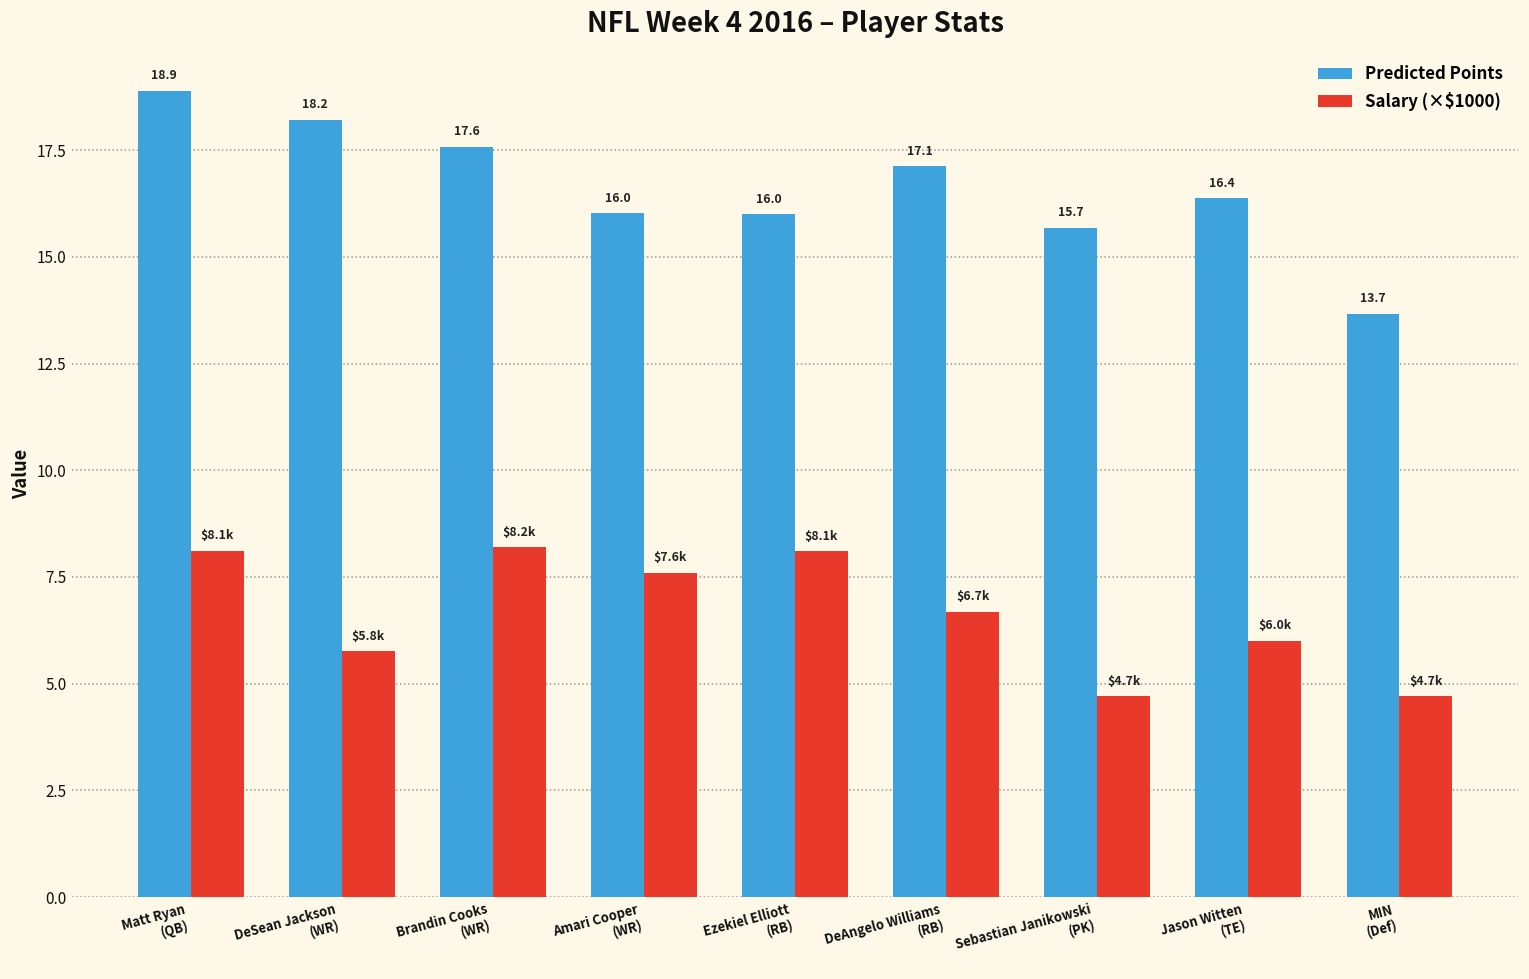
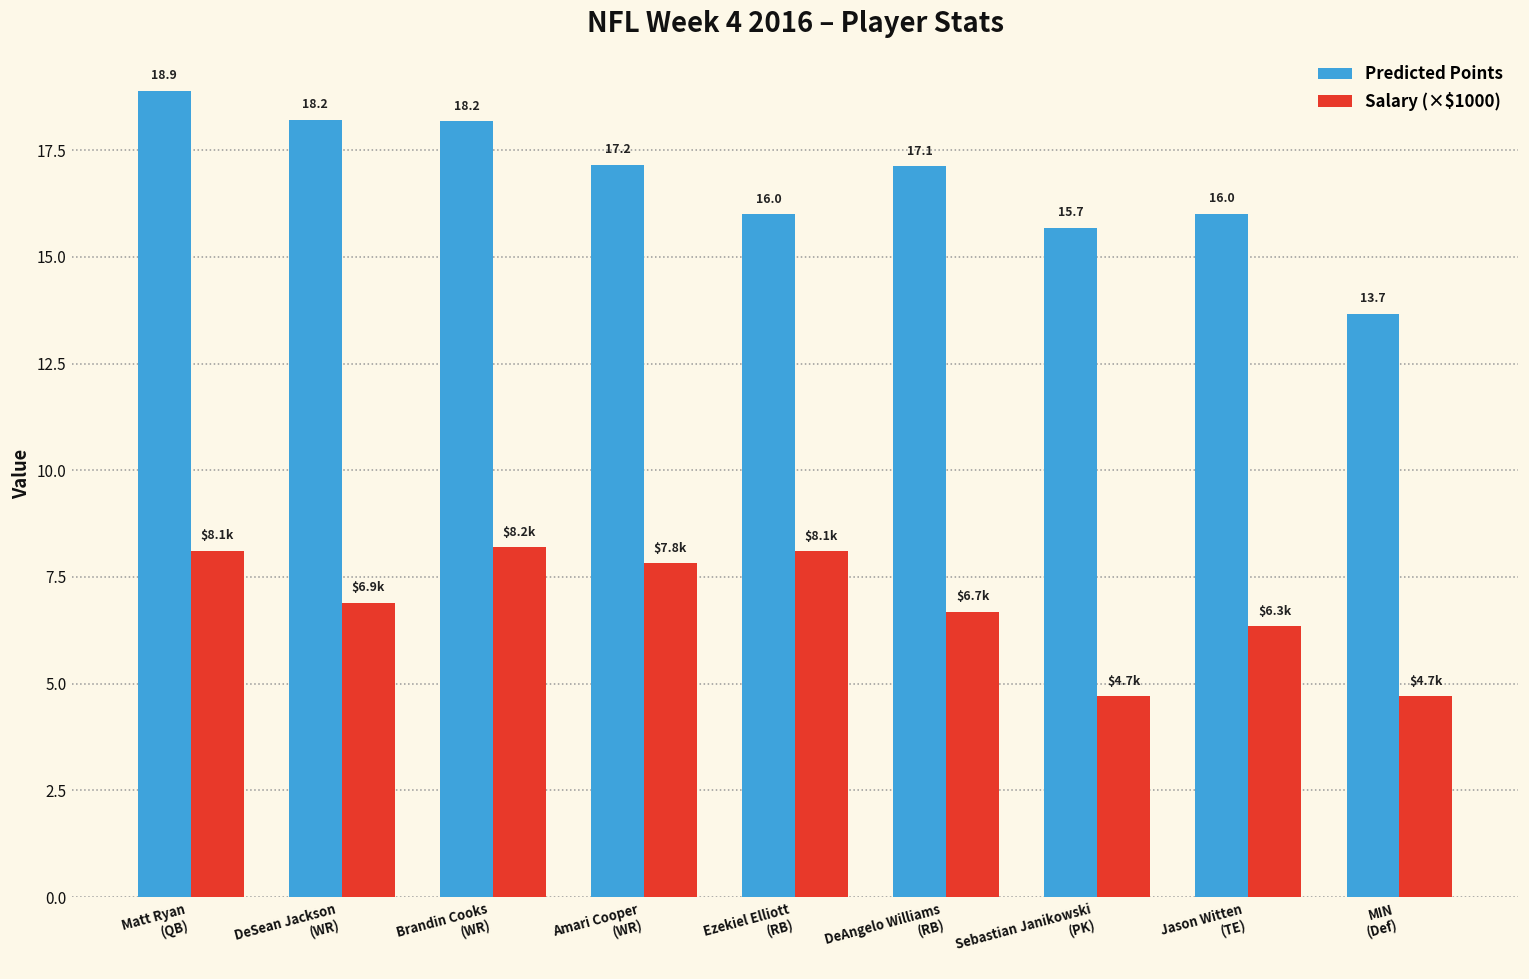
Salary (×$1000), DeSean Jackson (WR): $5.8k -> $6.9k
Predicted Points, Brandin Cooks (WR): 17.6 -> 18.2
Predicted Points, Amari Cooper (WR): 16.0 -> 17.2
Salary (×$1000), Amari Cooper (WR): $7.6k -> $7.8k
Predicted Points, Jason Witten (TE): 16.4 -> 16.0
Salary (×$1000), Jason Witten (TE): $6.0k -> $6.3k
